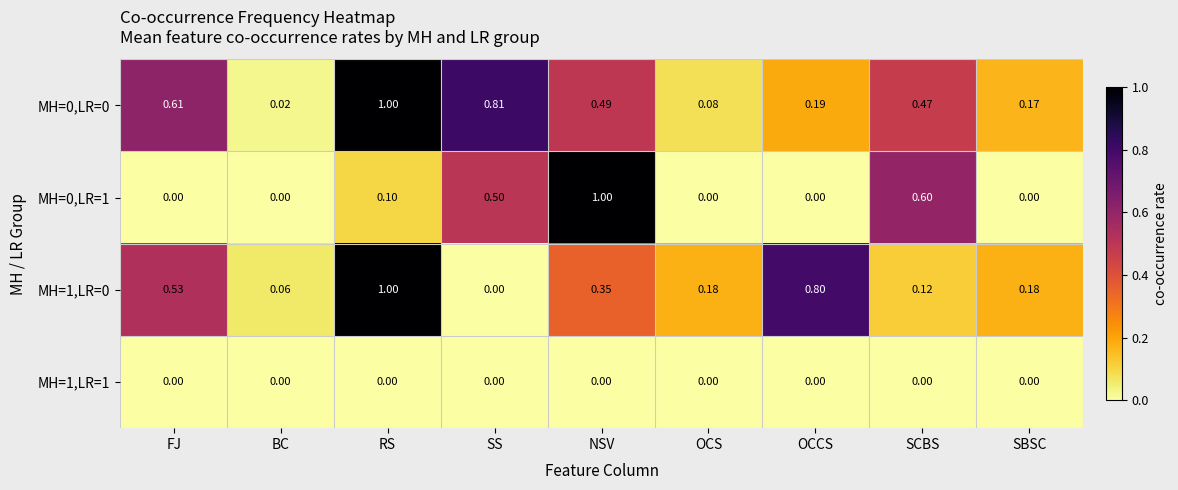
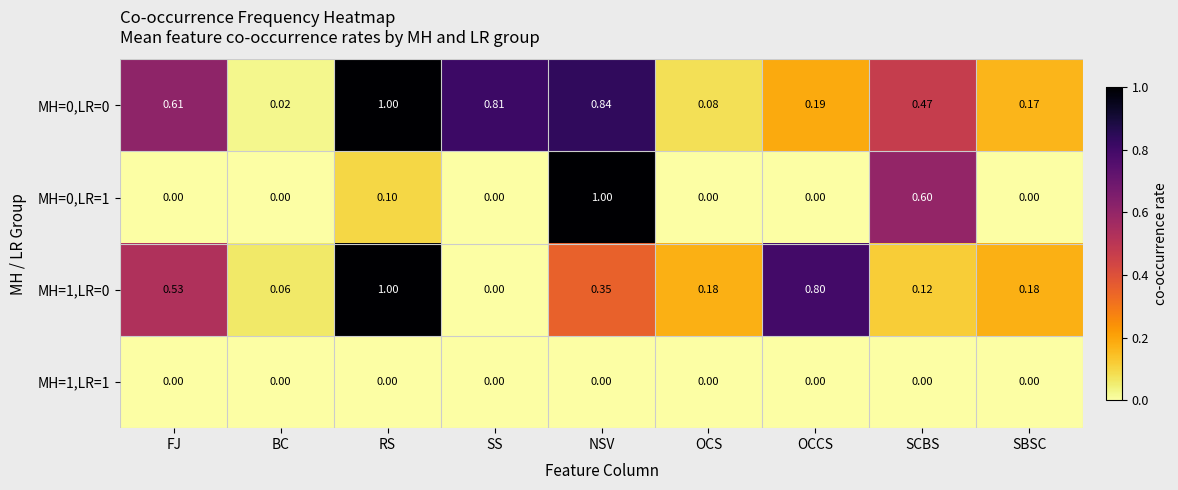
MH=0,LR=0, NSV: 0.49 -> 0.84
MH=0,LR=1, SS: 0.50 -> 0.00
